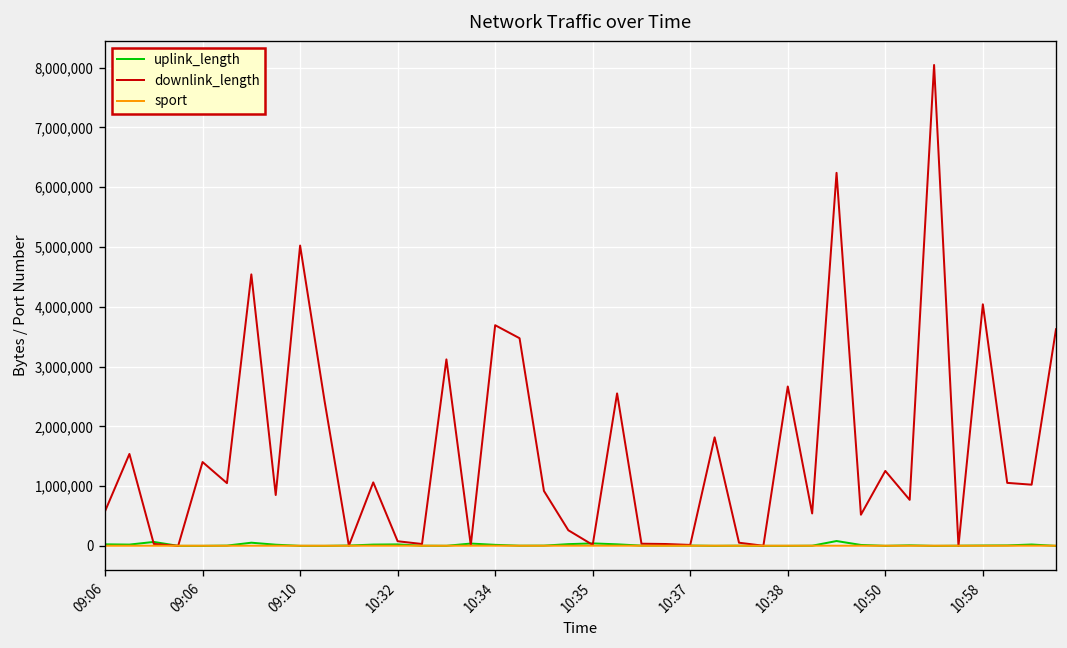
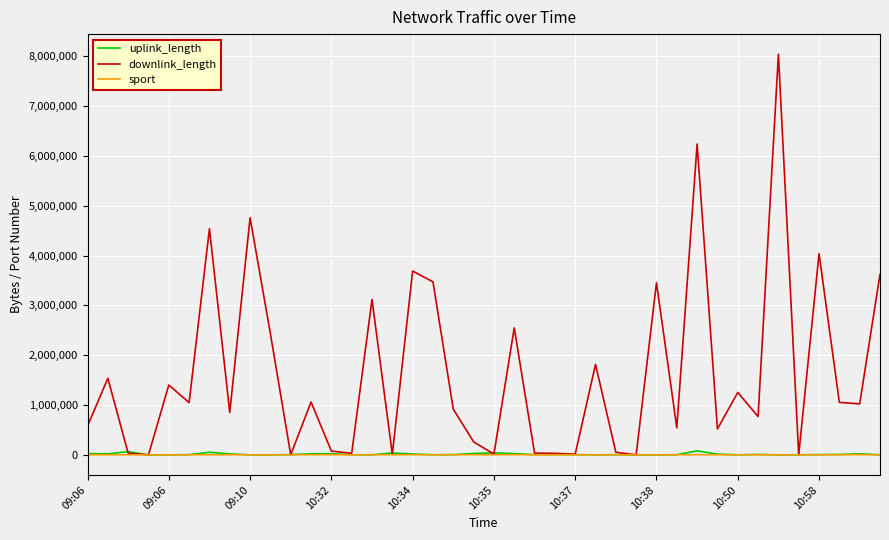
downlink_length, 09:10: 5,000,000 -> 4,800,000
downlink_length, 10:38: 2,700,000 -> 3,500,000
